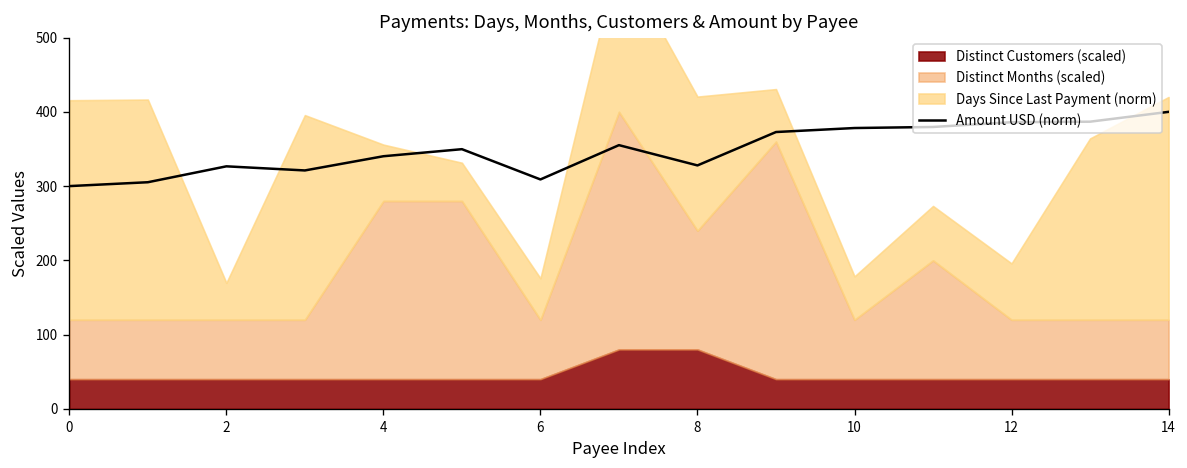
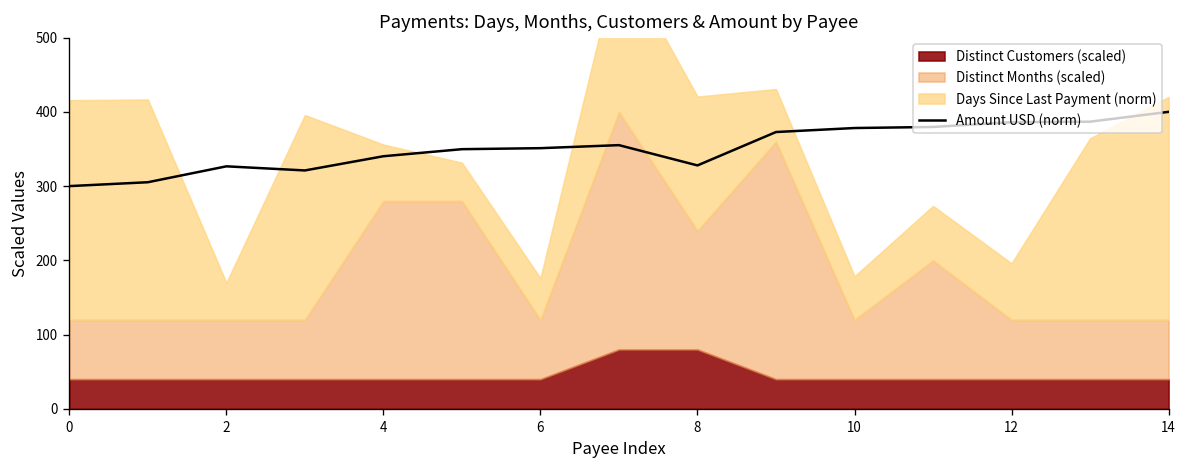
Amount USD (norm), 6: 310 -> 350
